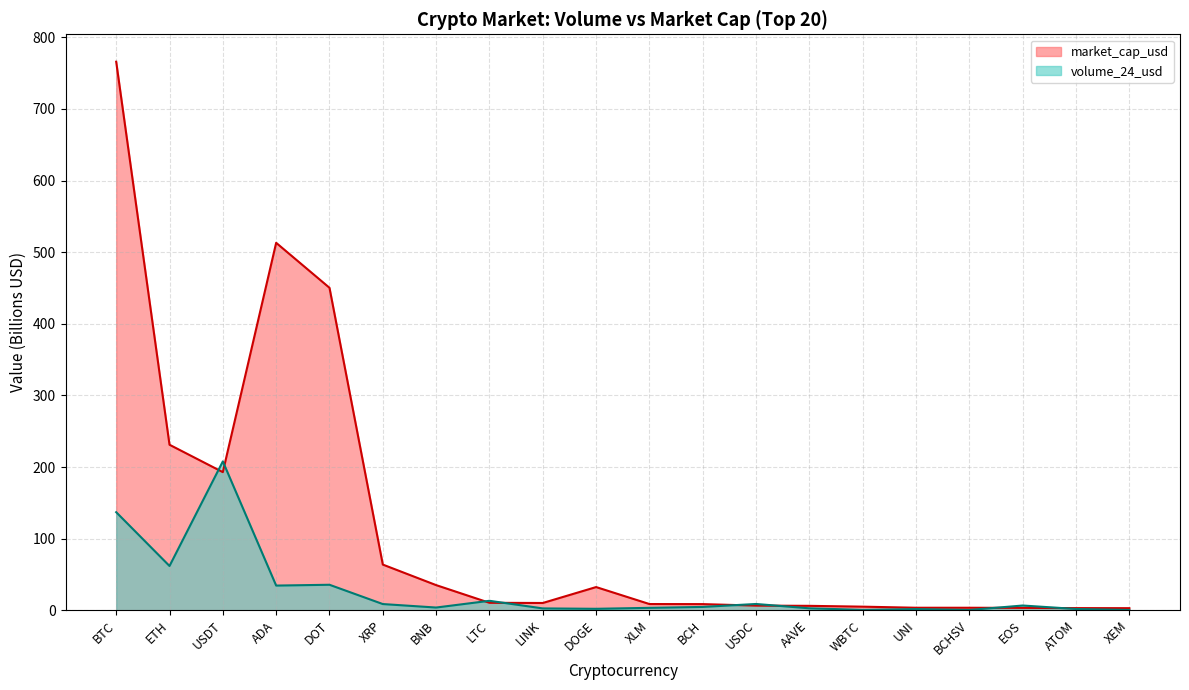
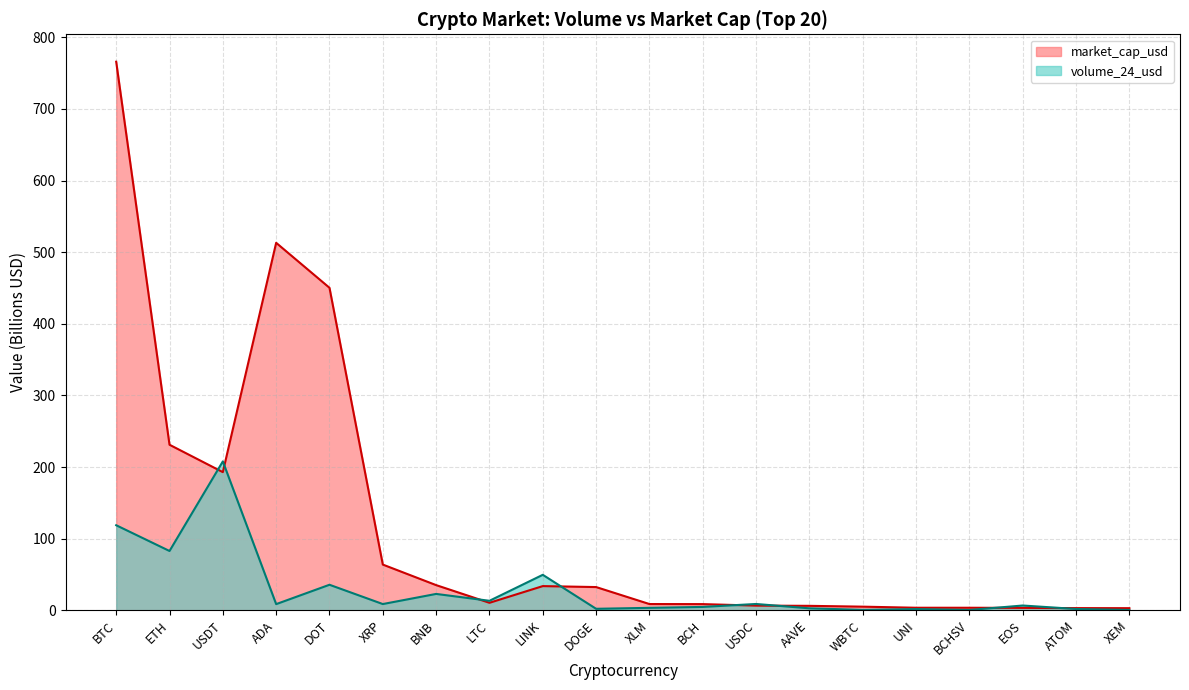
volume_24_usd, BTC: 140 -> 120
volume_24_usd, ETH: 60 -> 80
volume_24_usd, ADA: 30 -> 10
volume_24_usd, BNB: 0 -> 20
market_cap_usd, LINK: 10 -> 30
volume_24_usd, LINK: 0 -> 50
